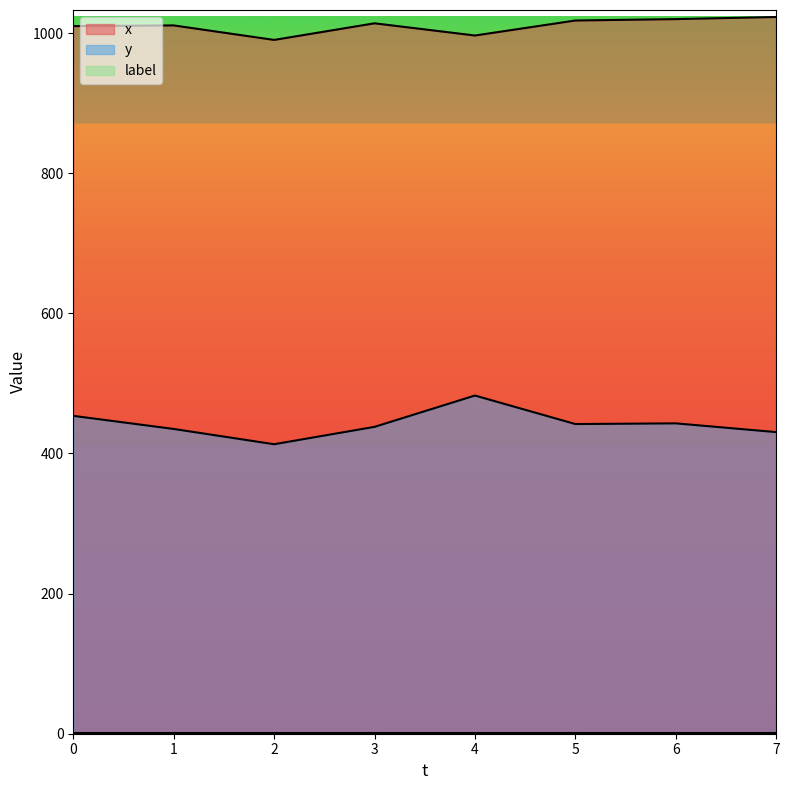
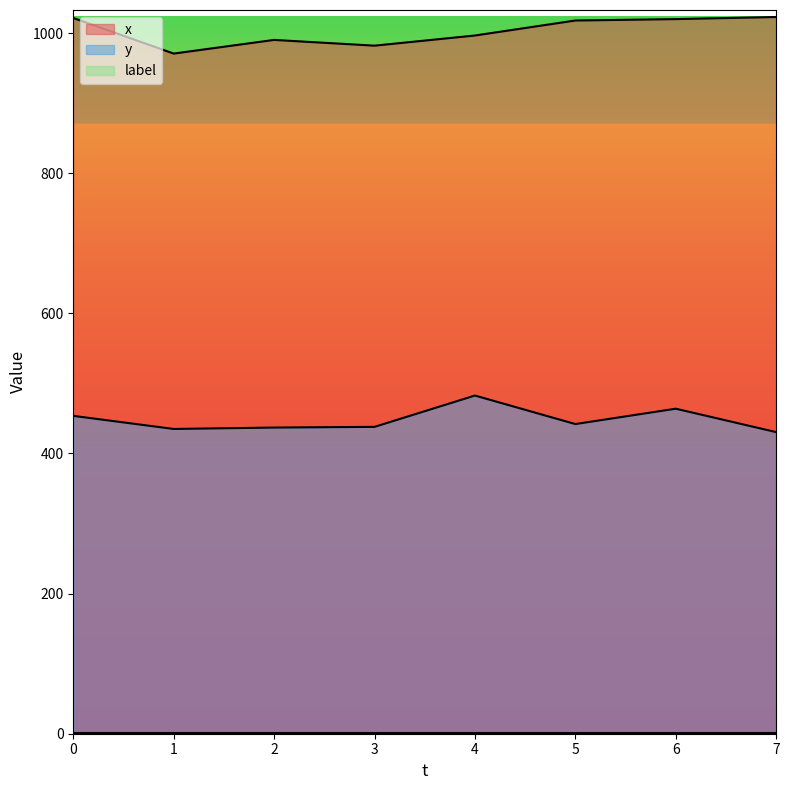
x, 0: 1010 -> 1020
x, 1: 1010 -> 970
y, 2: 410 -> 440
x, 3: 1010 -> 980
y, 6: 440 -> 460
